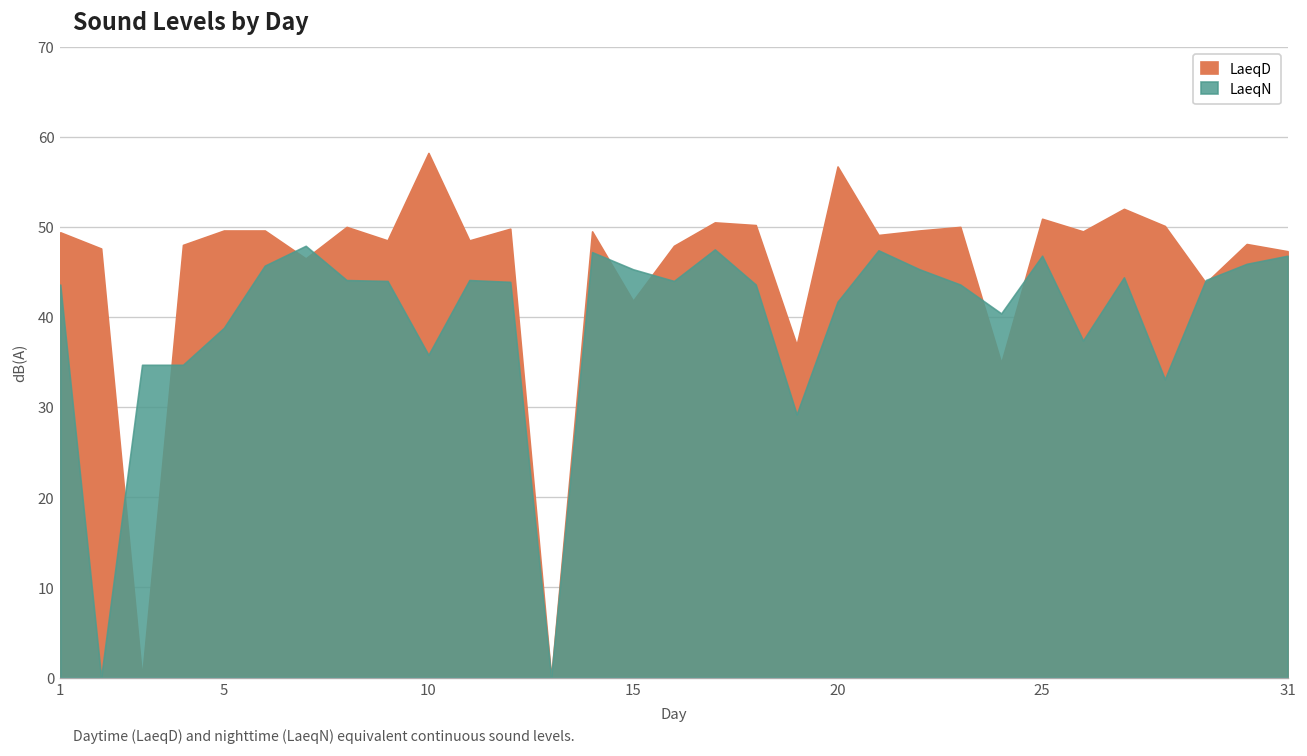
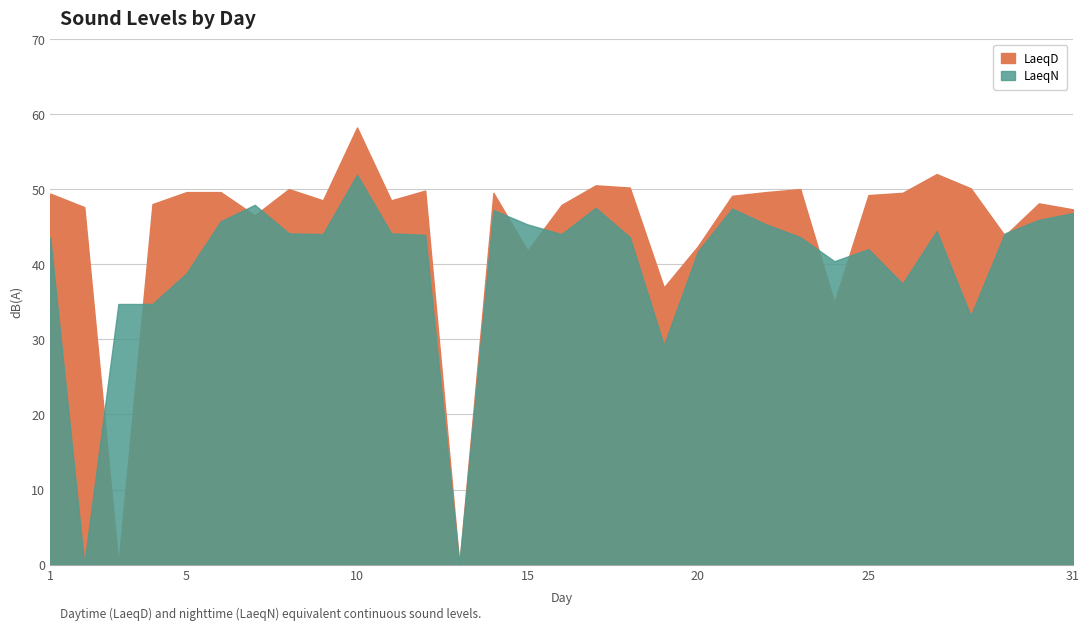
LaeqN, 10: 36 -> 52
LaeqD, 20: 57 -> 42
LaeqD, 25: 51 -> 49
LaeqN, 25: 47 -> 42
